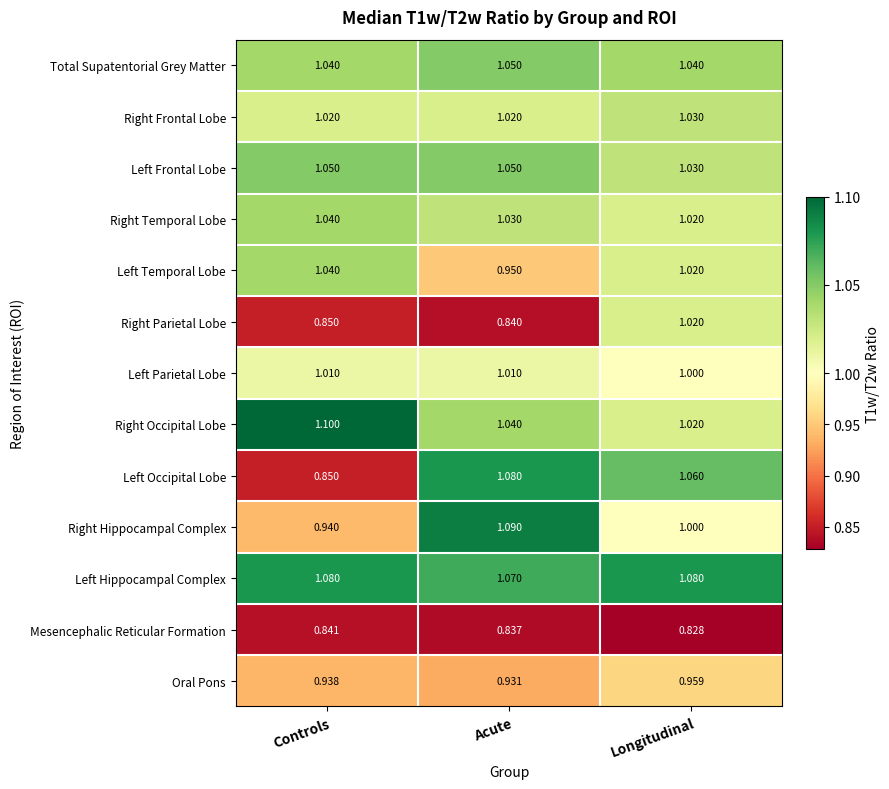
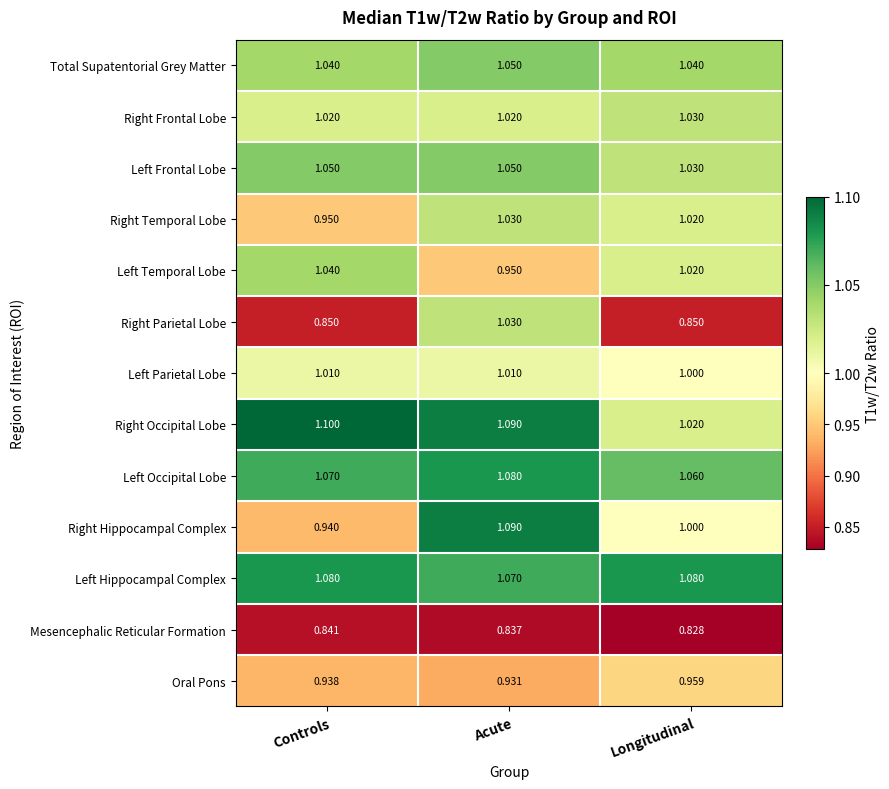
Right Temporal Lobe, Controls: 1.040 -> 0.950
Right Parietal Lobe, Acute: 0.840 -> 1.030
Right Parietal Lobe, Longitudinal: 1.020 -> 0.850
Right Occipital Lobe, Acute: 1.040 -> 1.090
Left Occipital Lobe, Controls: 0.850 -> 1.070
